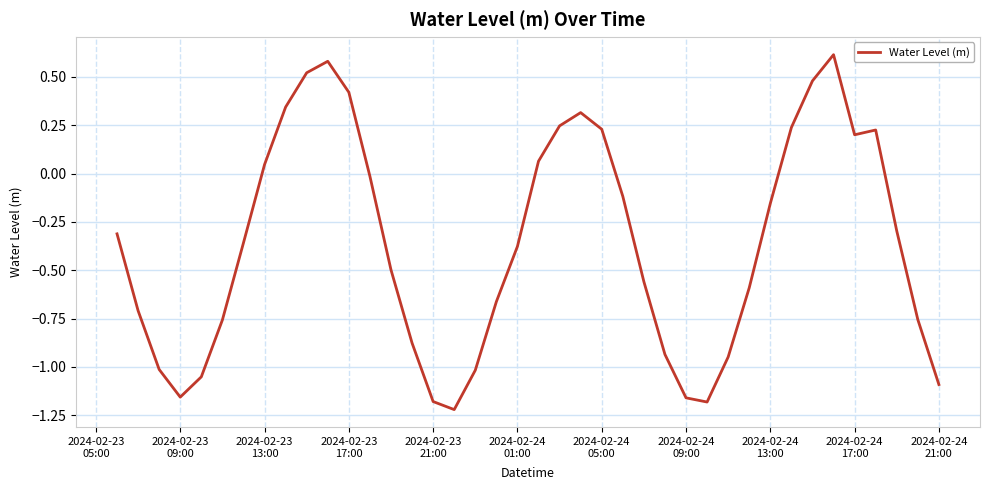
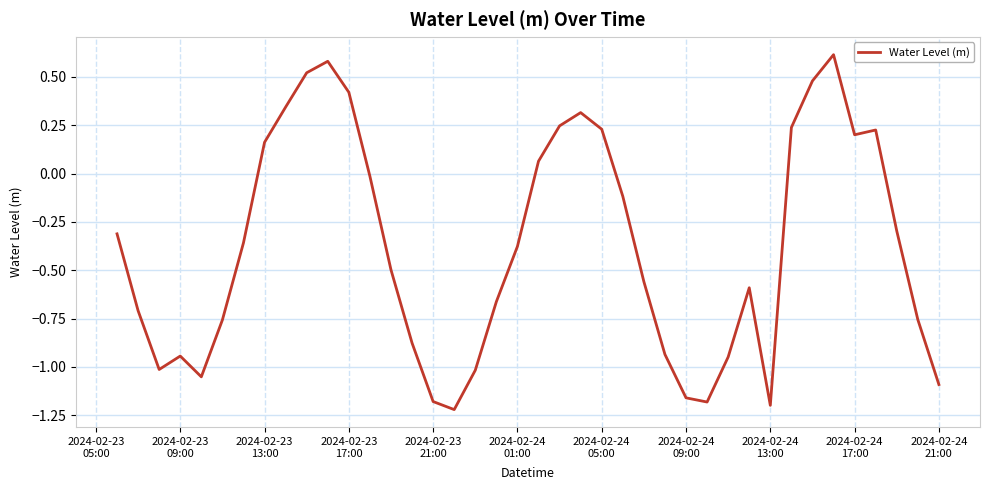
2024-02-23 09:00: -1.16 -> -0.94
2024-02-23 13:00: 0.05 -> 0.16
2024-02-24 13:00: -0.15 -> -1.20
